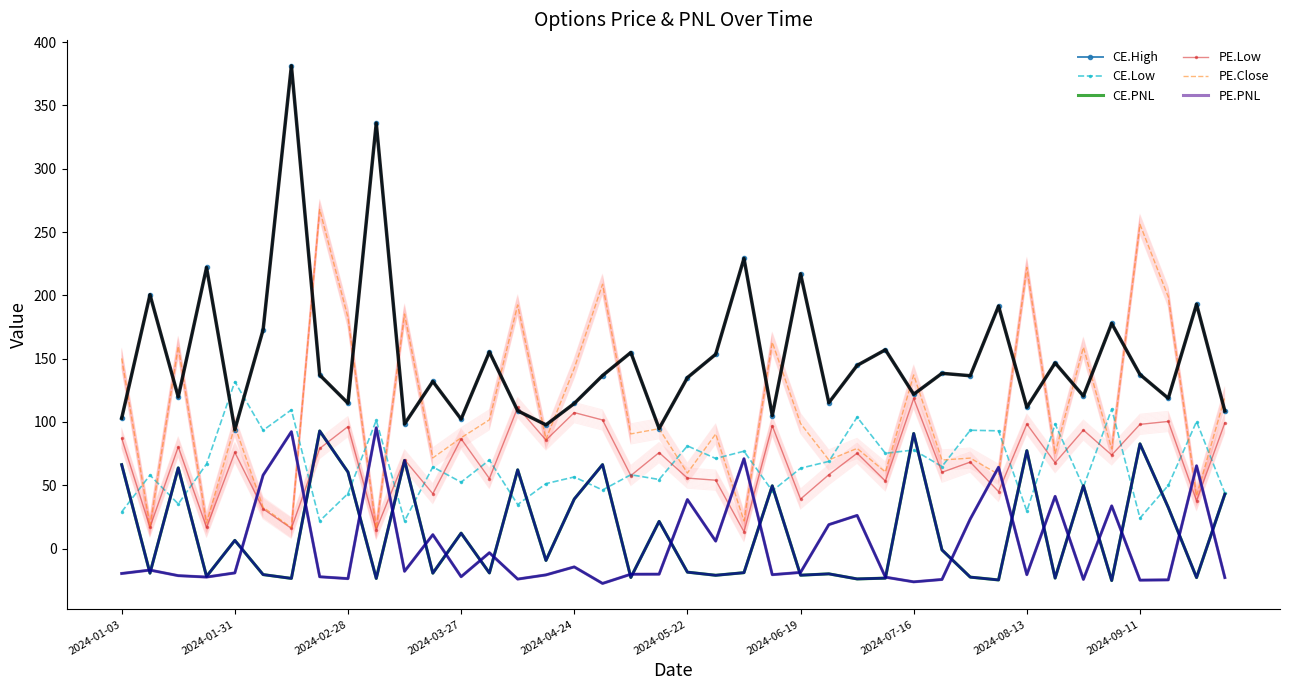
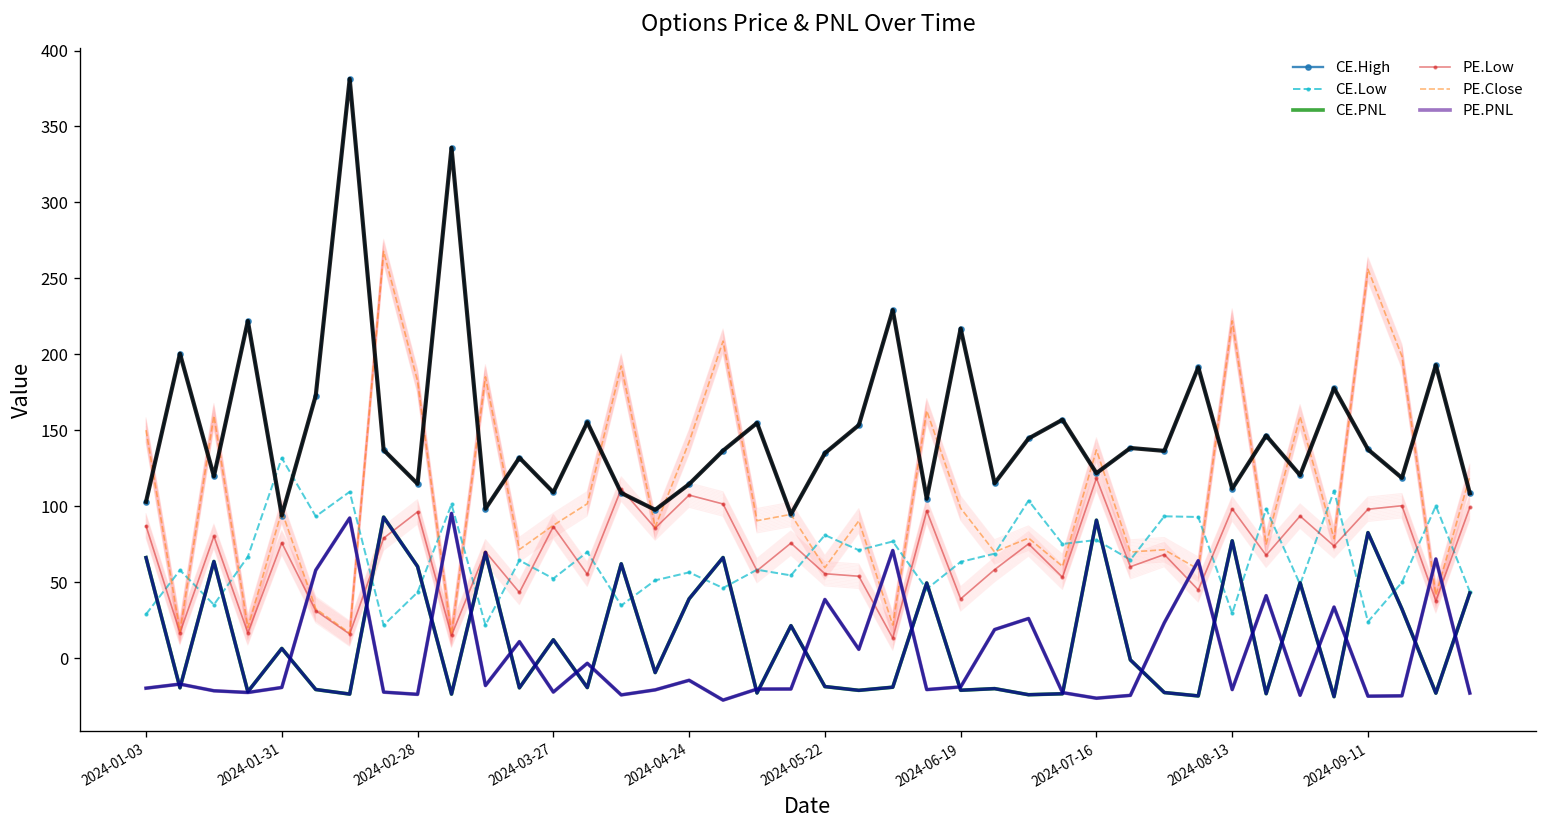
CE.High, 2024-03-27: 102 -> 109
